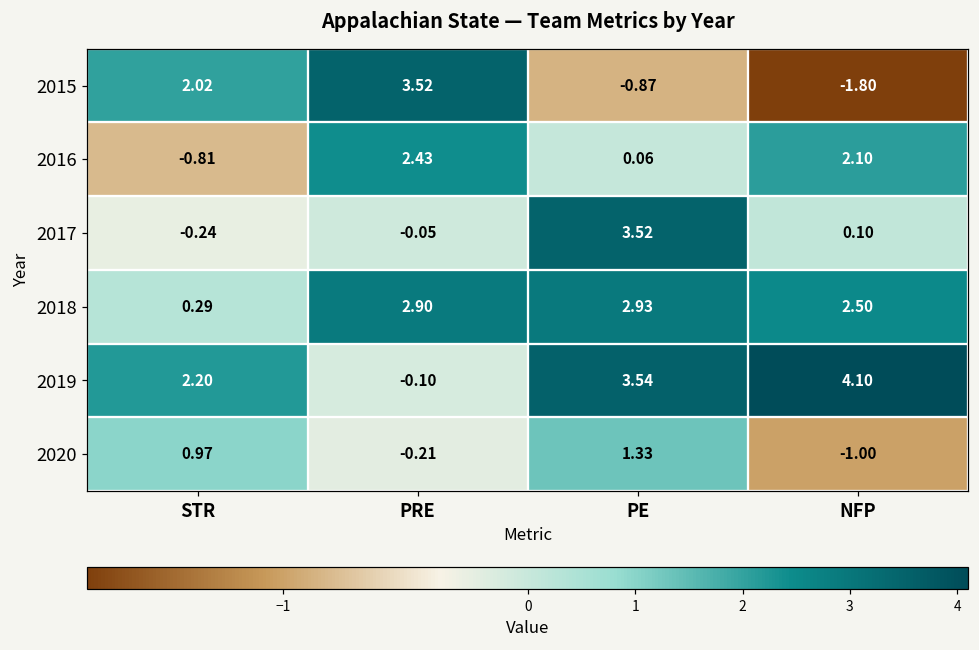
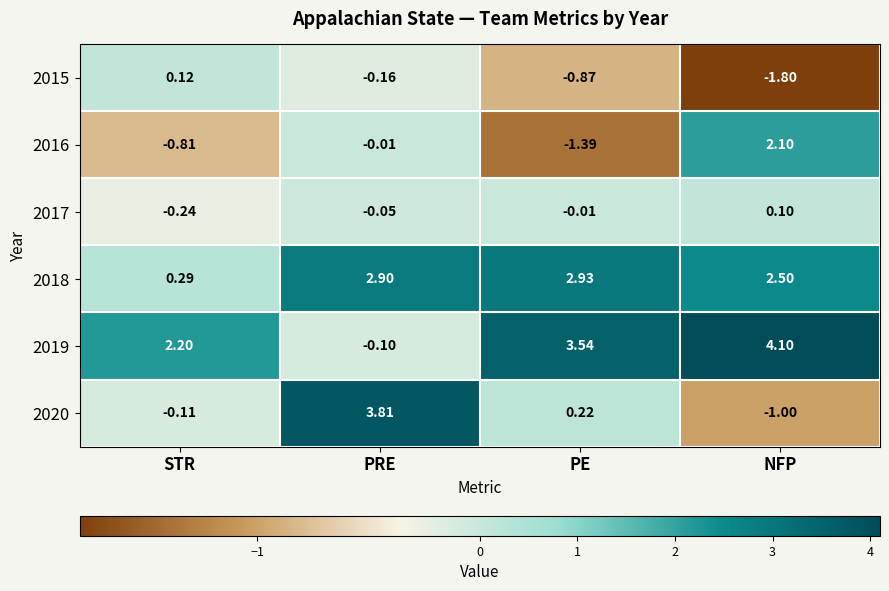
2015, STR: 2.02 -> 0.12
2015, PRE: 3.52 -> -0.16
2016, PRE: 2.43 -> -0.01
2016, PE: 0.06 -> -1.39
2017, PE: 3.52 -> -0.01
2020, STR: 0.97 -> -0.11
2020, PRE: -0.21 -> 3.81
2020, PE: 1.33 -> 0.22
